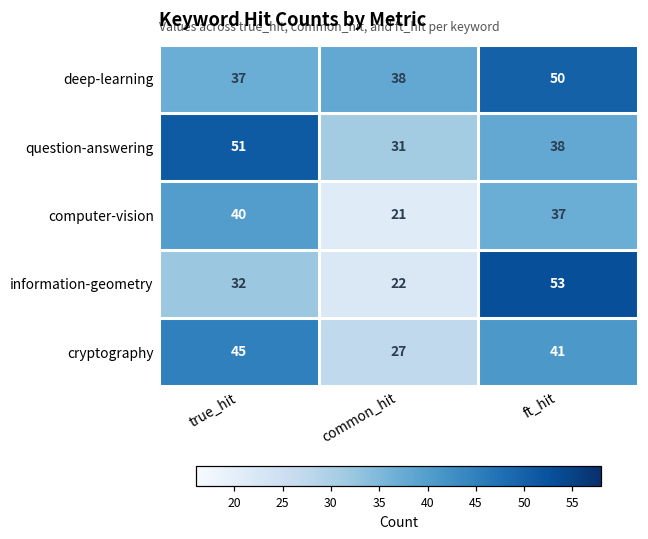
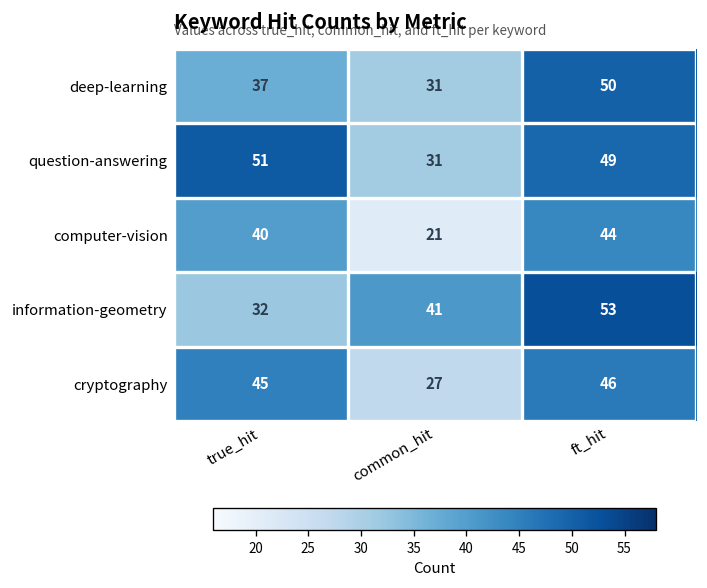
deep-learning, common_hit: 38 -> 31
question-answering, ft_hit: 38 -> 49
computer-vision, ft_hit: 37 -> 44
information-geometry, common_hit: 22 -> 41
cryptography, ft_hit: 41 -> 46
